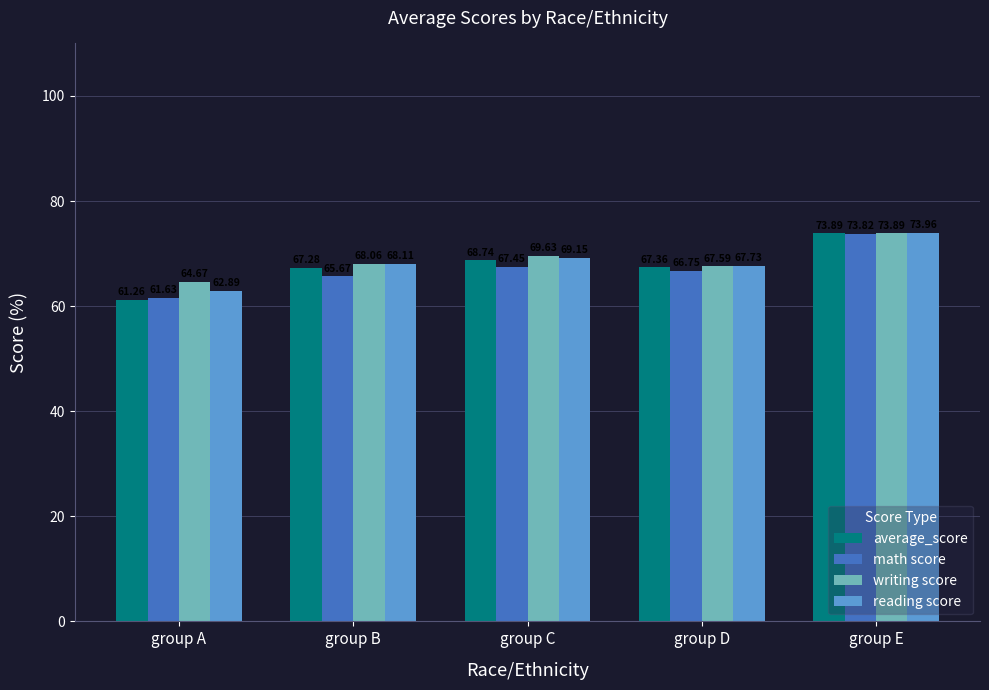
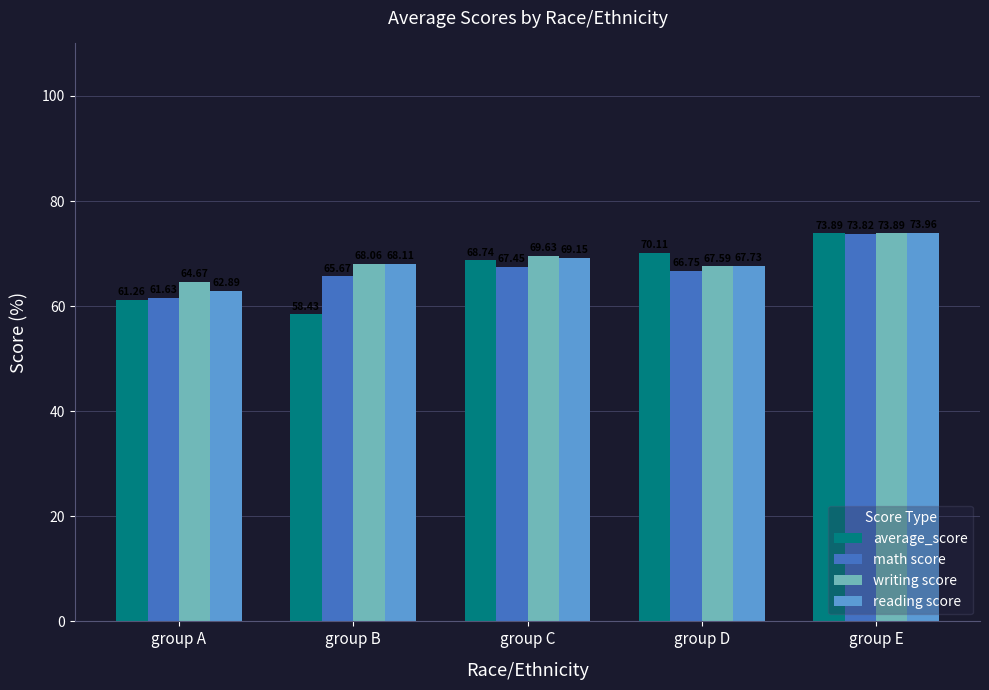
average_score, group B: 67 -> 58
average_score, group D: 67 -> 70
